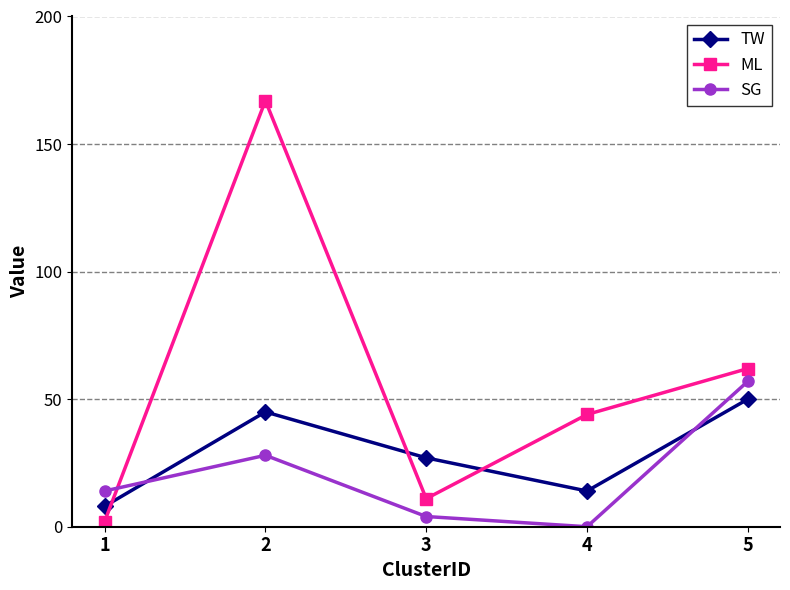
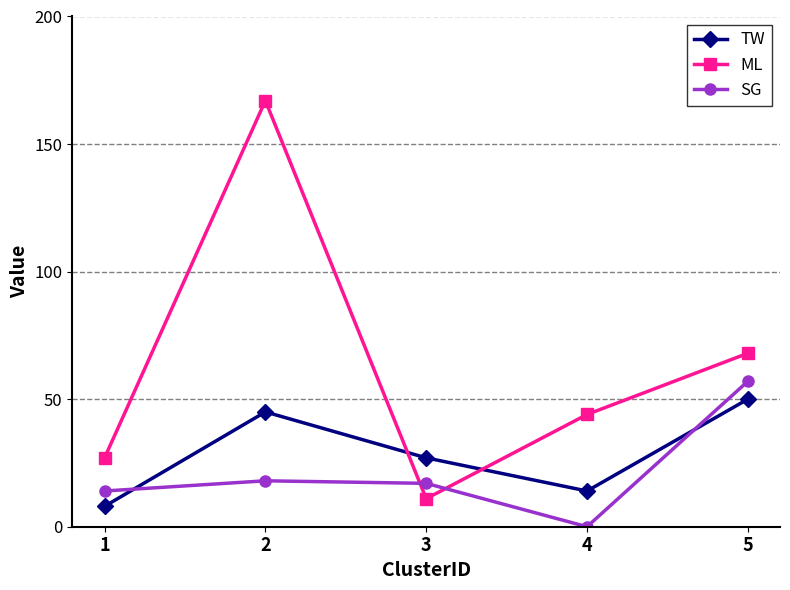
ML, 1: 2 -> 27
SG, 2: 28 -> 18
SG, 3: 4 -> 17
ML, 5: 62 -> 68
